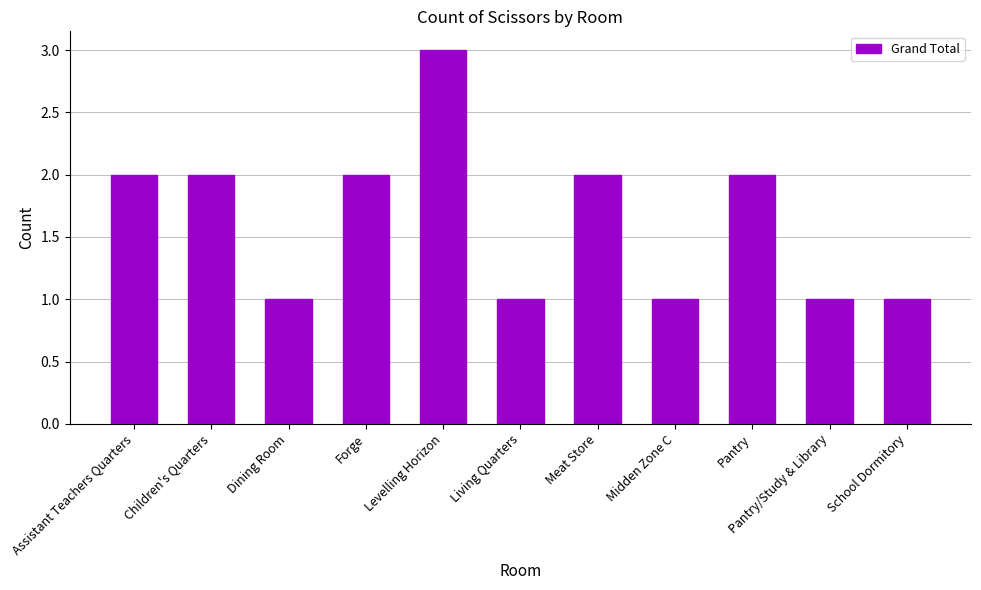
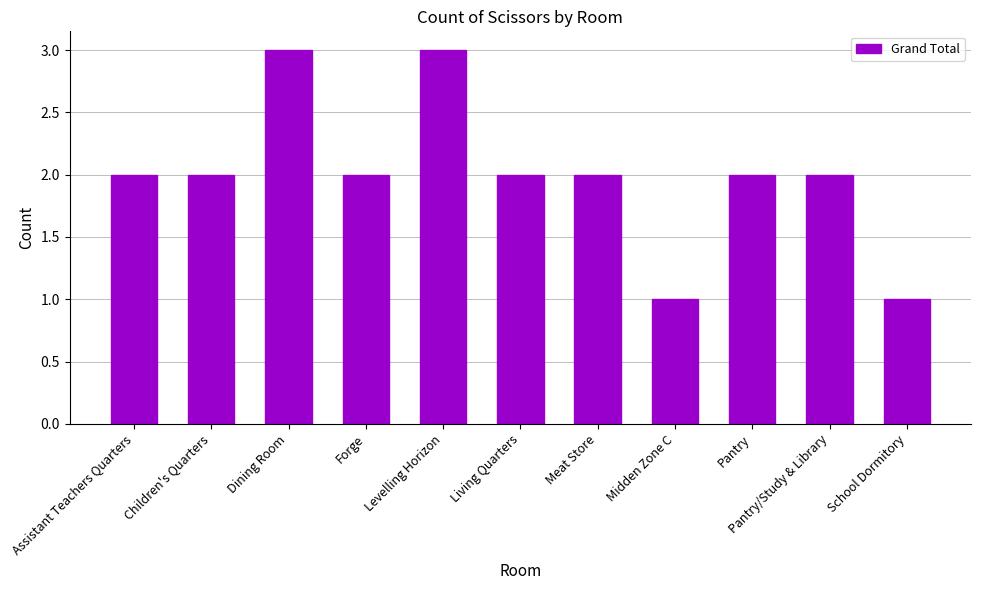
Dining Room: 1 -> 3
Living Quarters: 1 -> 2
Pantry/Study & Library: 1 -> 2
